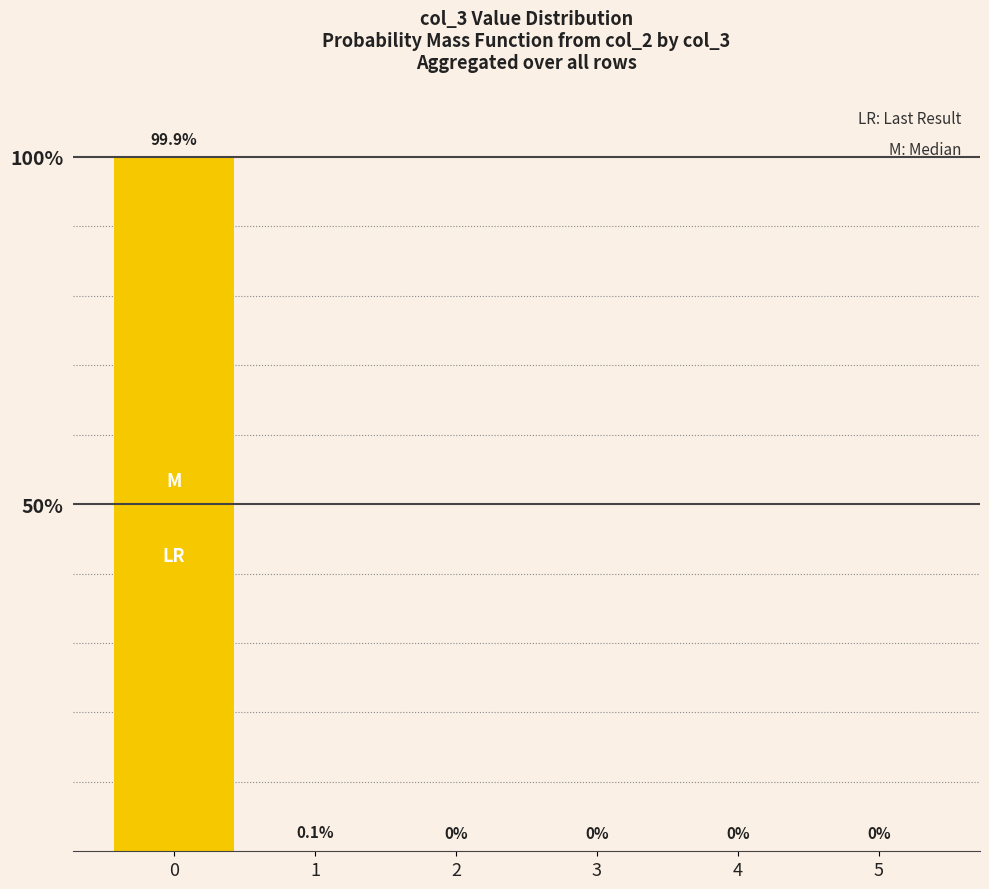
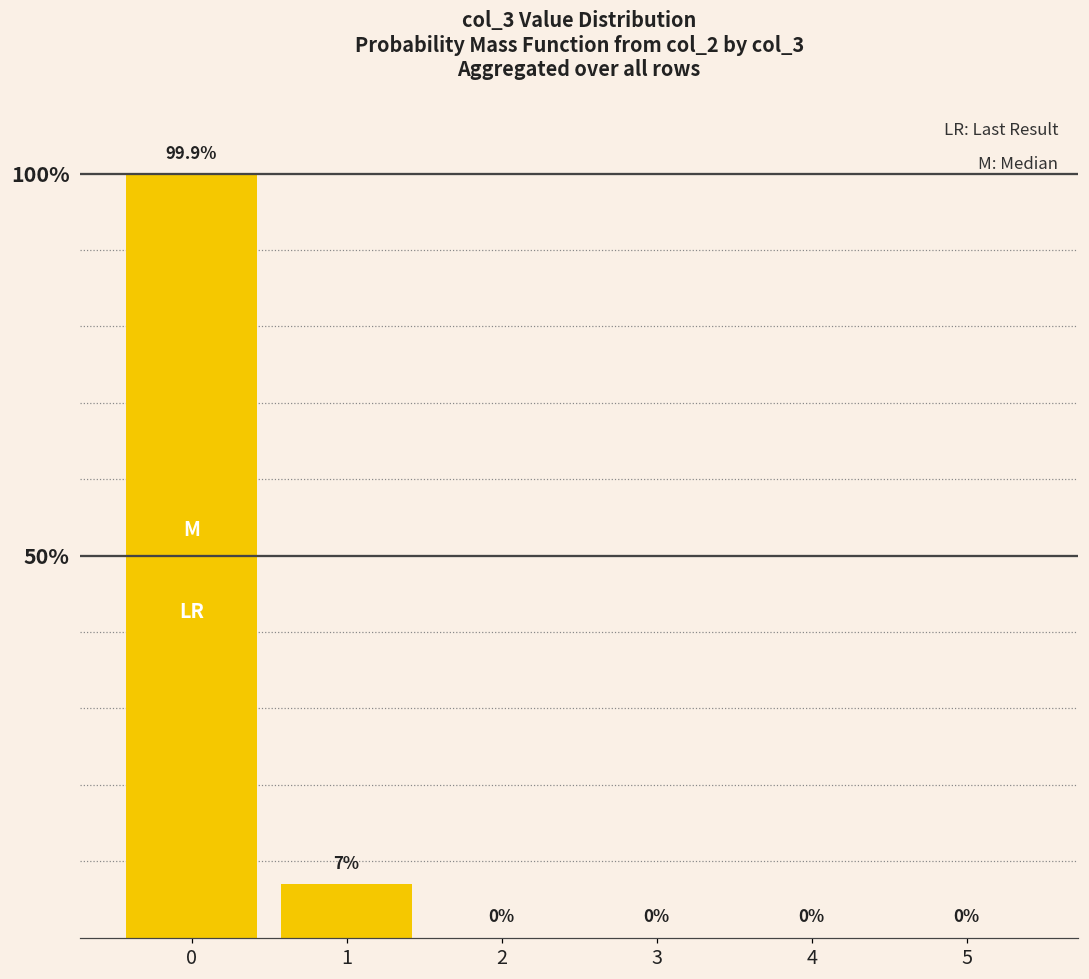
1: 0.1% -> 7%
